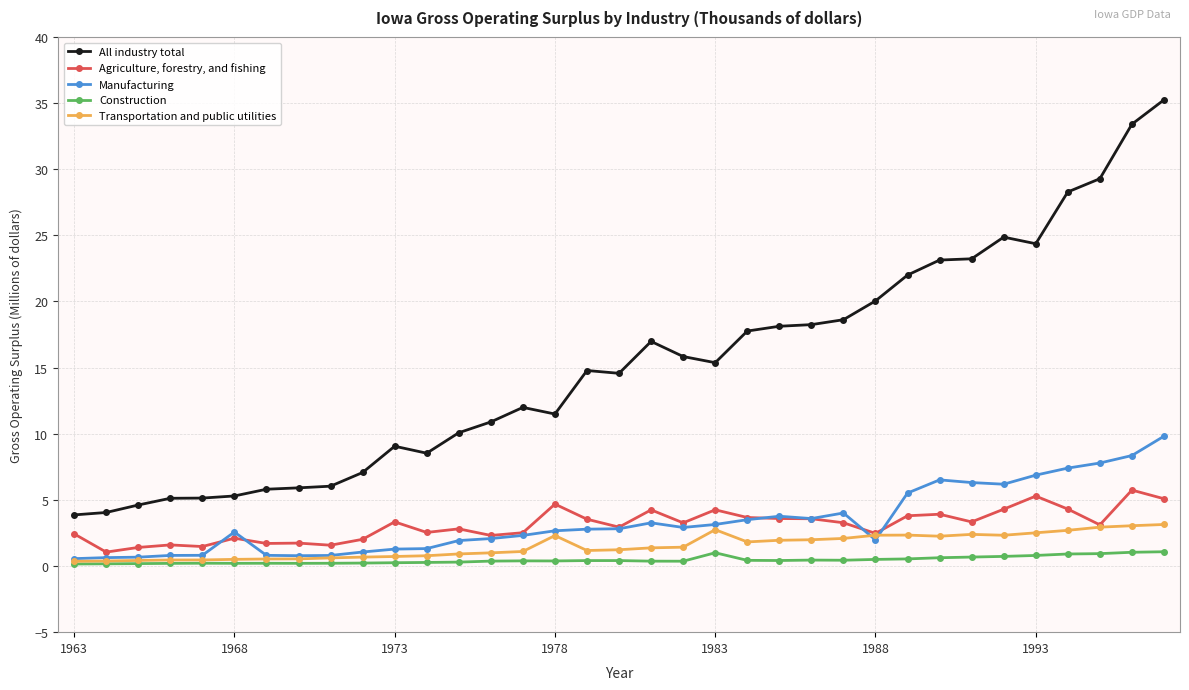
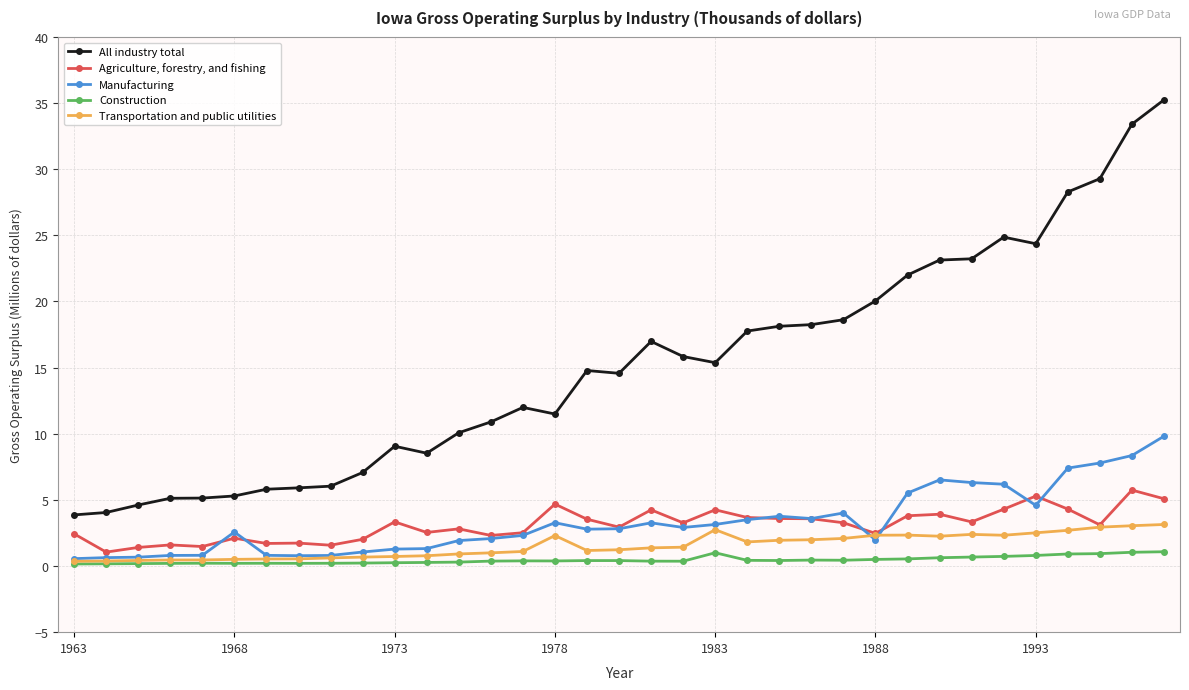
Manufacturing, 1978: 2.7 -> 3.3
Manufacturing, 1993: 6.9 -> 4.6
